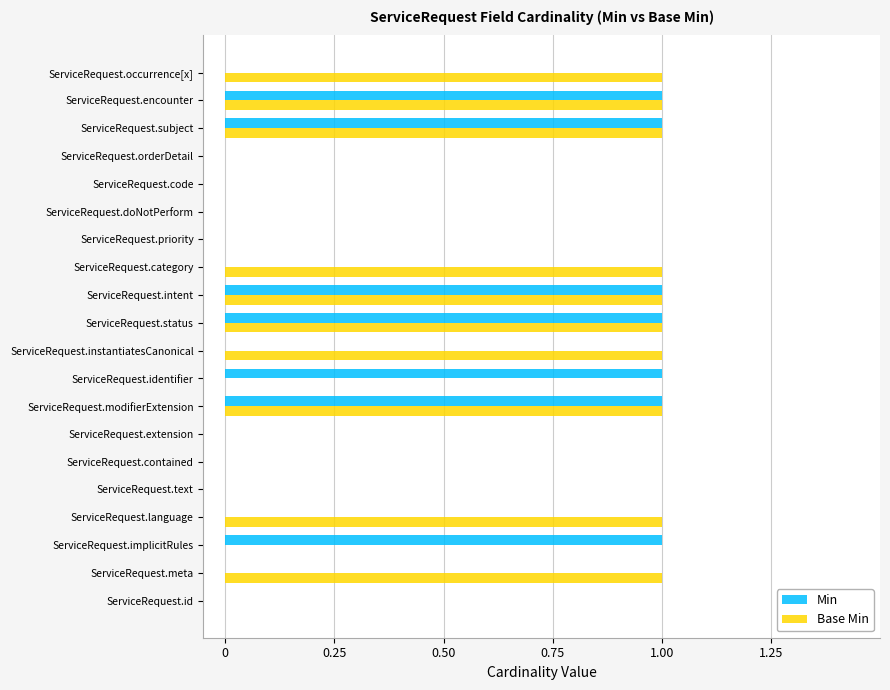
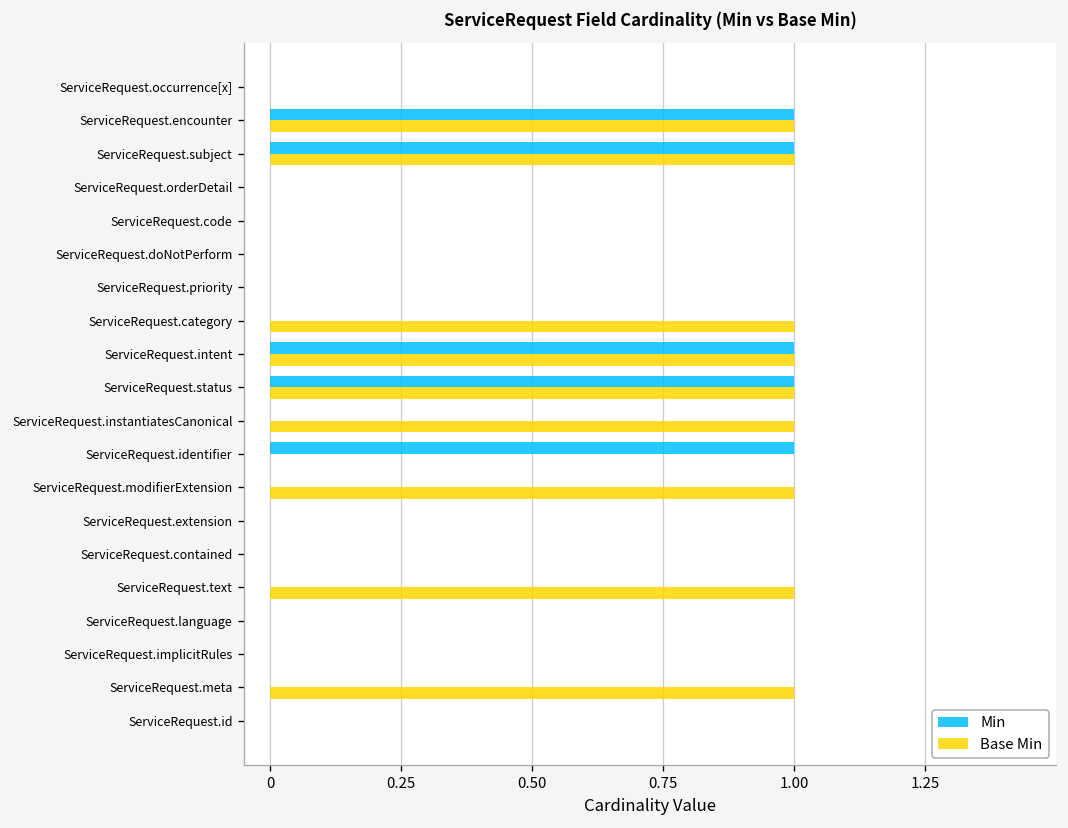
Base Min, ServiceRequest.occurrence[x]: 1 -> 0
Min, ServiceRequest.modifierExtension: 1 -> 0
Base Min, ServiceRequest.text: 0 -> 1
Base Min, ServiceRequest.language: 1 -> 0
Min, ServiceRequest.implicitRules: 1 -> 0
